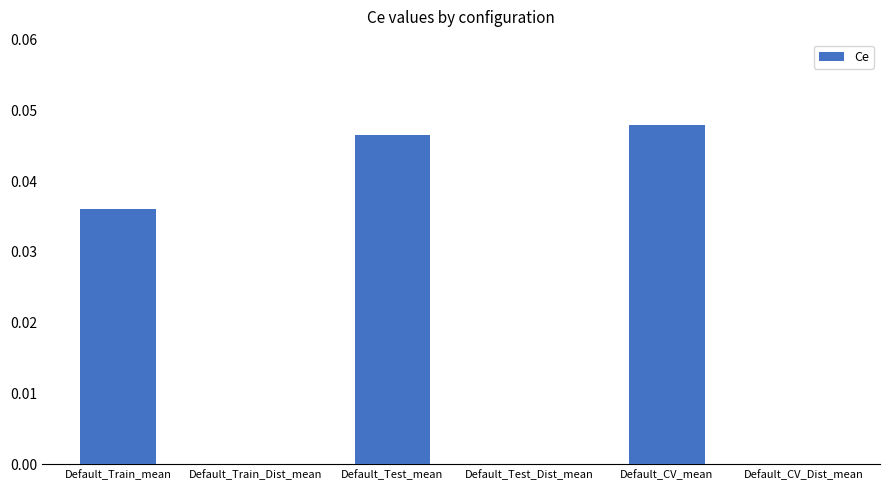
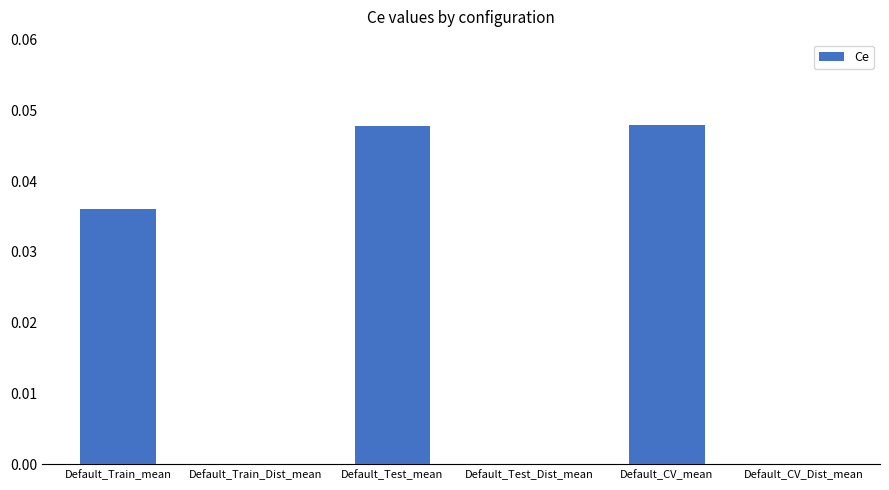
Default_Test_mean: 0.047 -> 0.048
